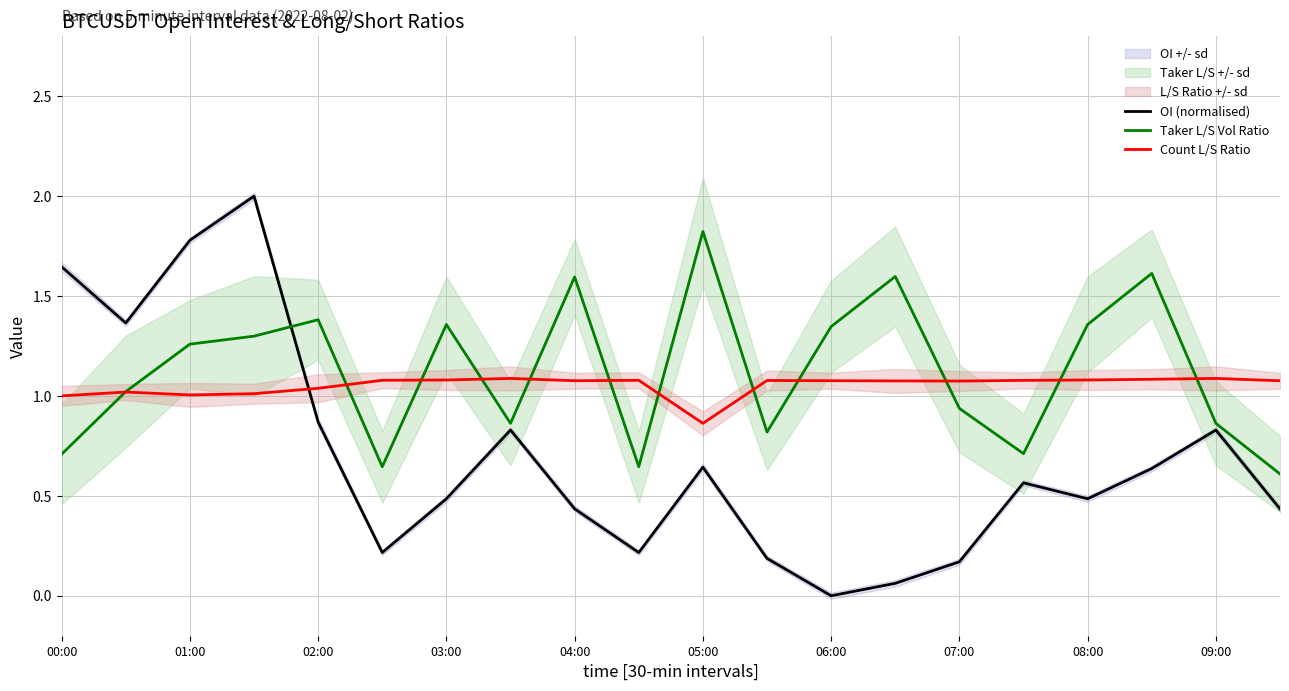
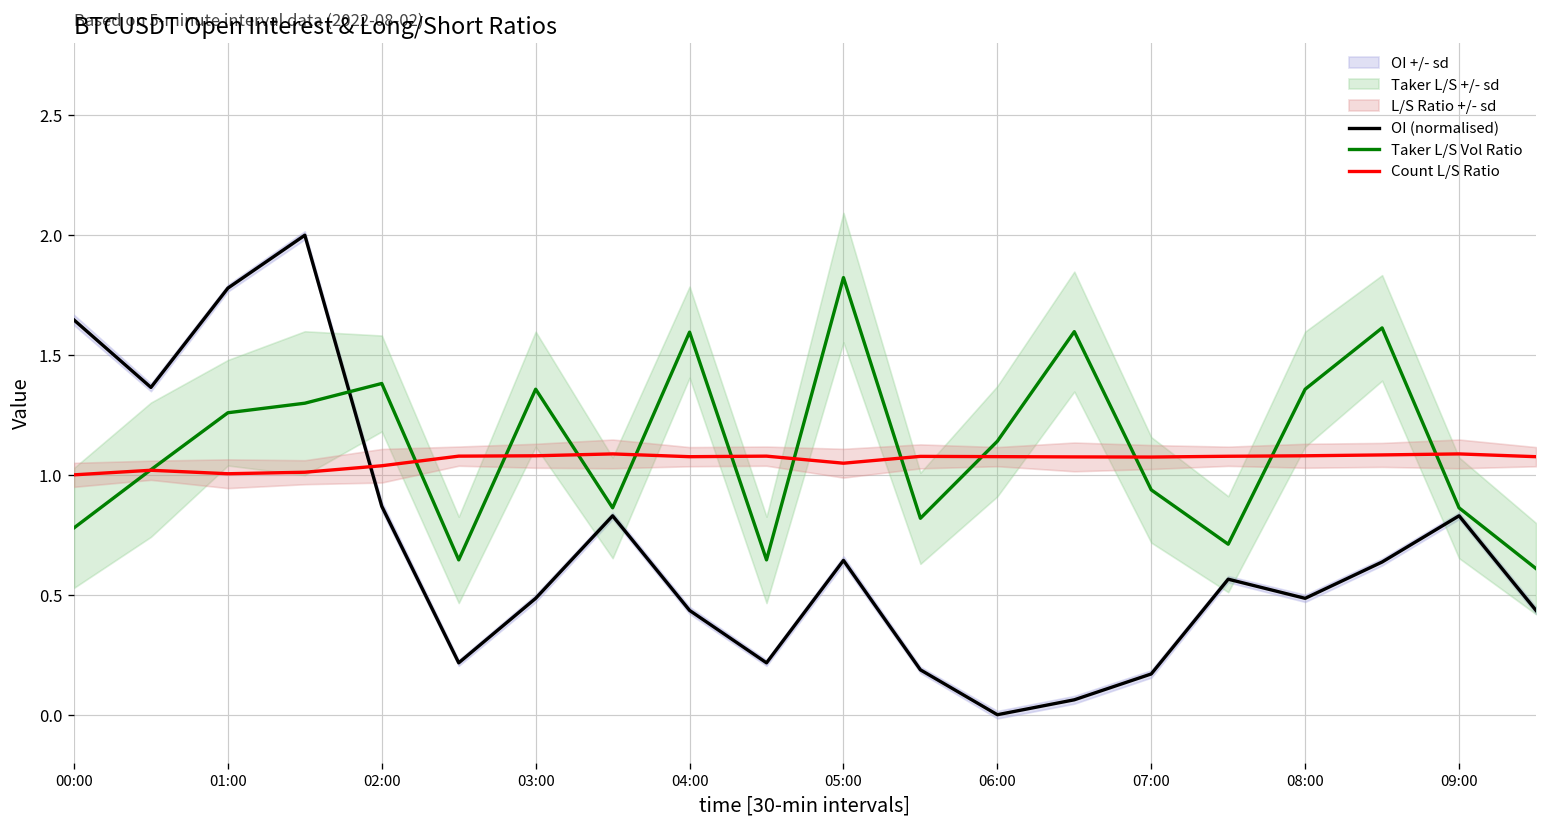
Taker L/S Vol Ratio, 00:00: 0.71 -> 0.78
Count L/S Ratio, 05:00: 0.86 -> 1.05
Taker L/S Vol Ratio, 06:00: 1.35 -> 1.14
